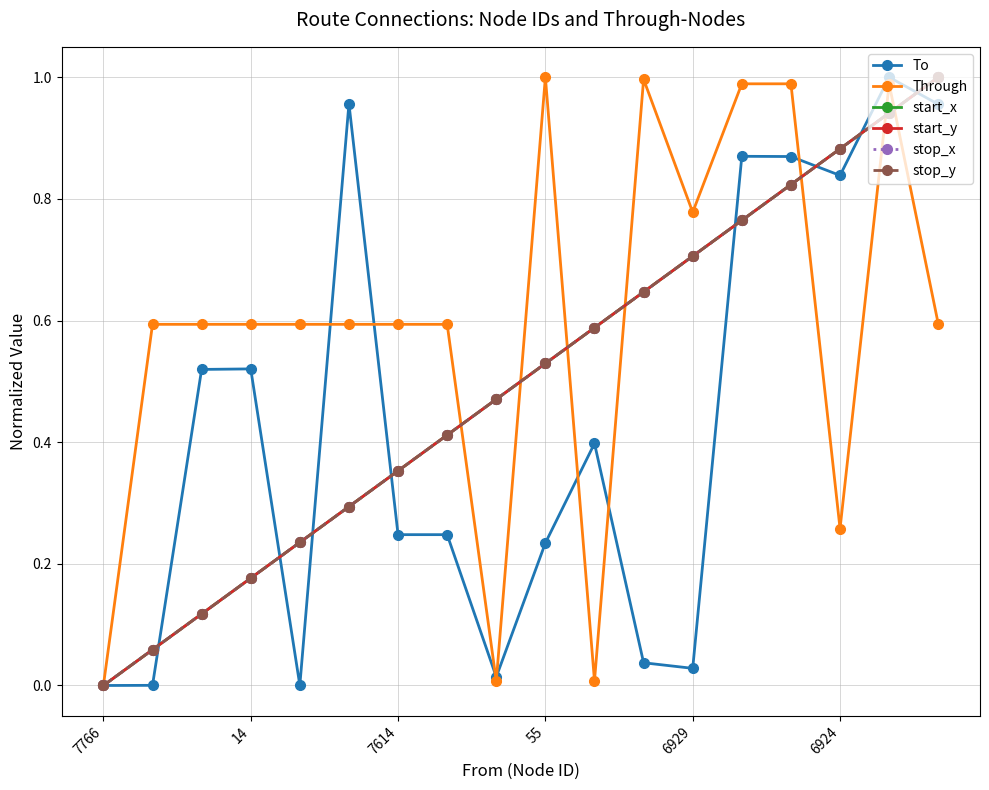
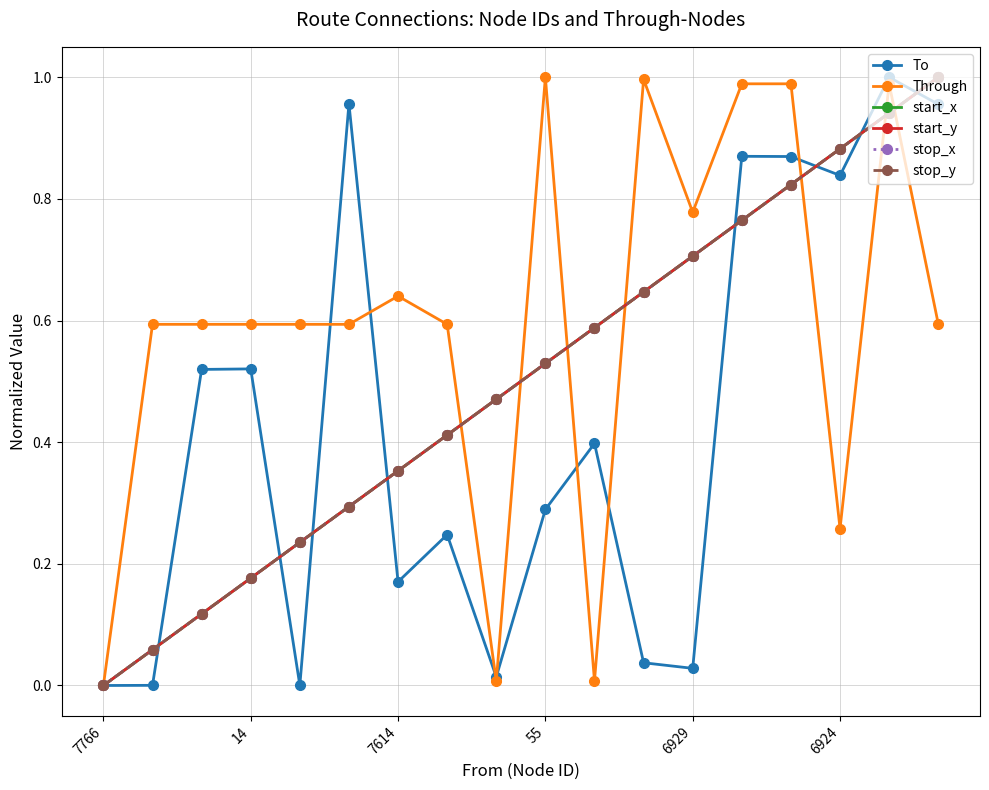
To, 7614: 0.25 -> 0.17
Through, 7614: 0.59 -> 0.64
To, 55: 0.23 -> 0.29
